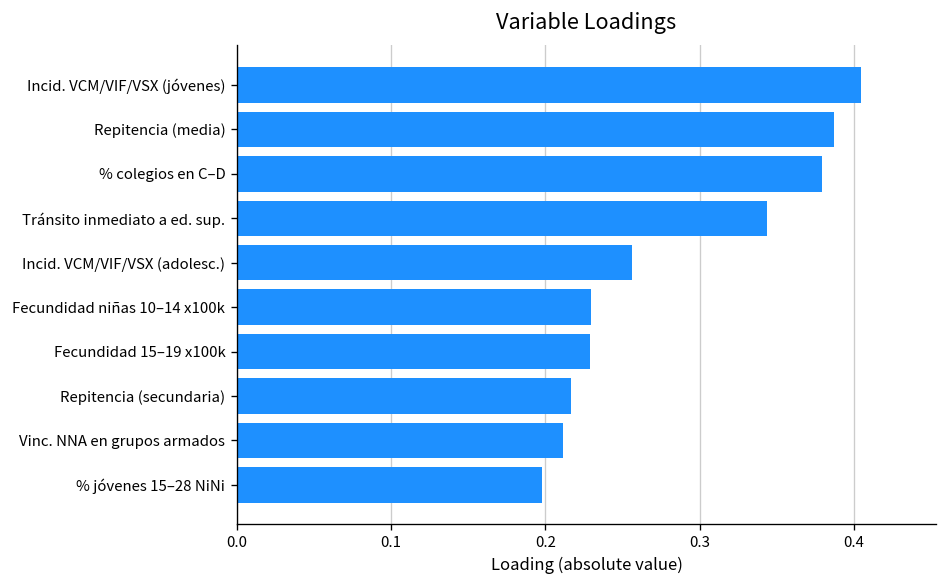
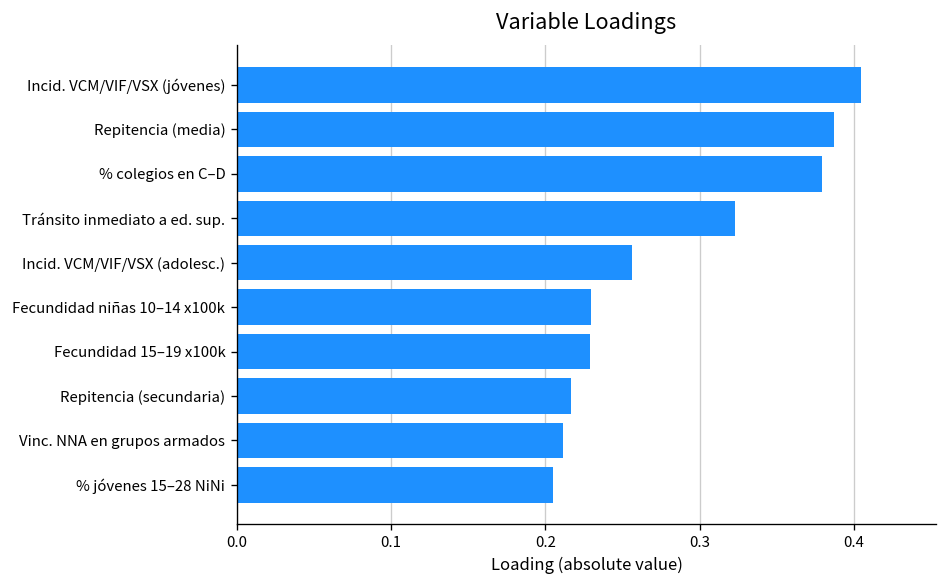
Tránsito inmediato a ed. sup.: 0.344 -> 0.323
% jóvenes 15–28 NiNi: 0.198 -> 0.205
